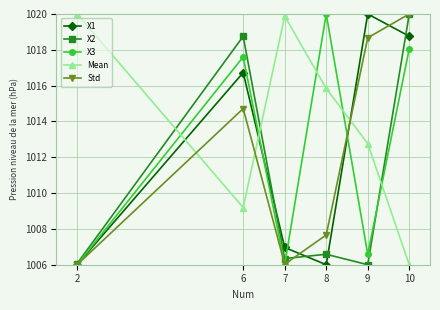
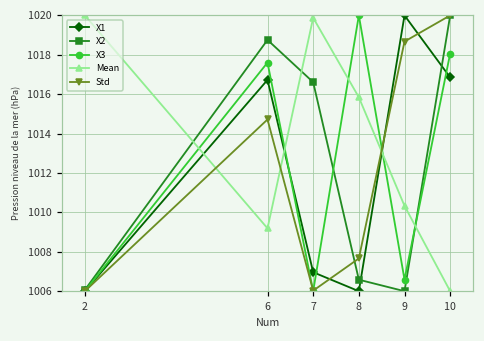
X2, 7: 1006.3 -> 1016.6
Mean, 9: 1012.8 -> 1010.3
X1, 10: 1018.8 -> 1016.9
